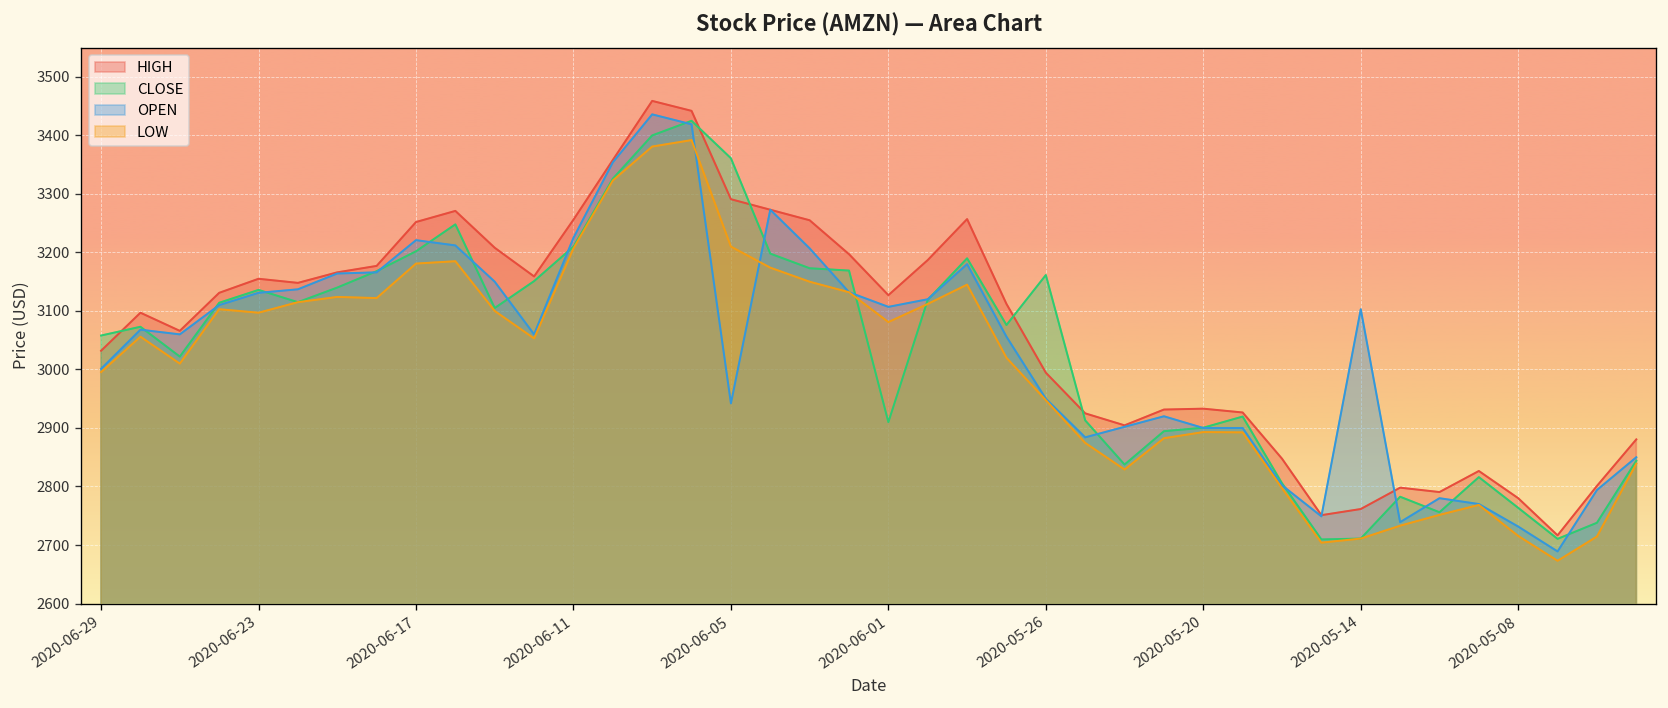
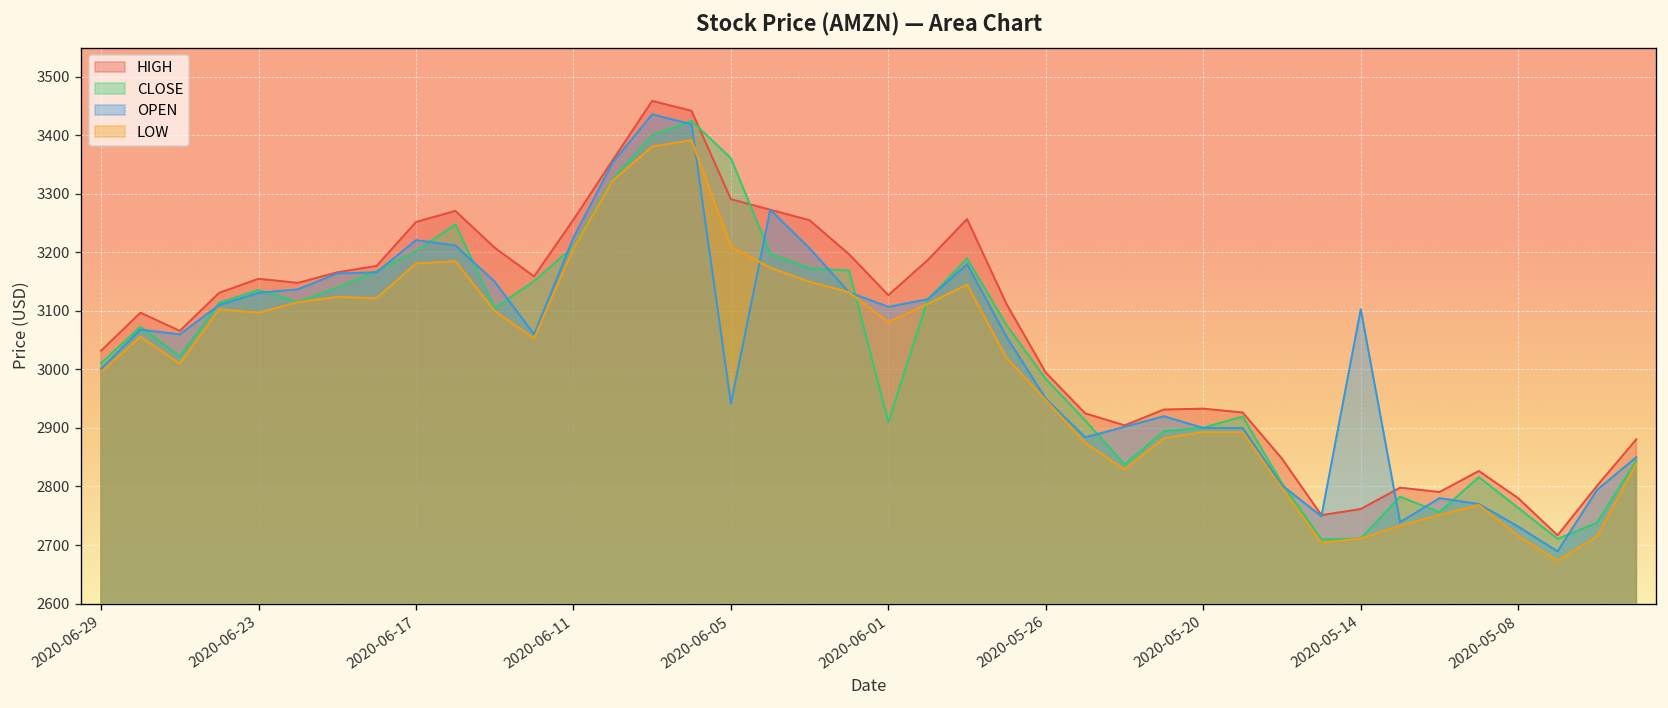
CLOSE, 2020-06-29: 3060 -> 3010
CLOSE, 2020-05-26: 3160 -> 2980
